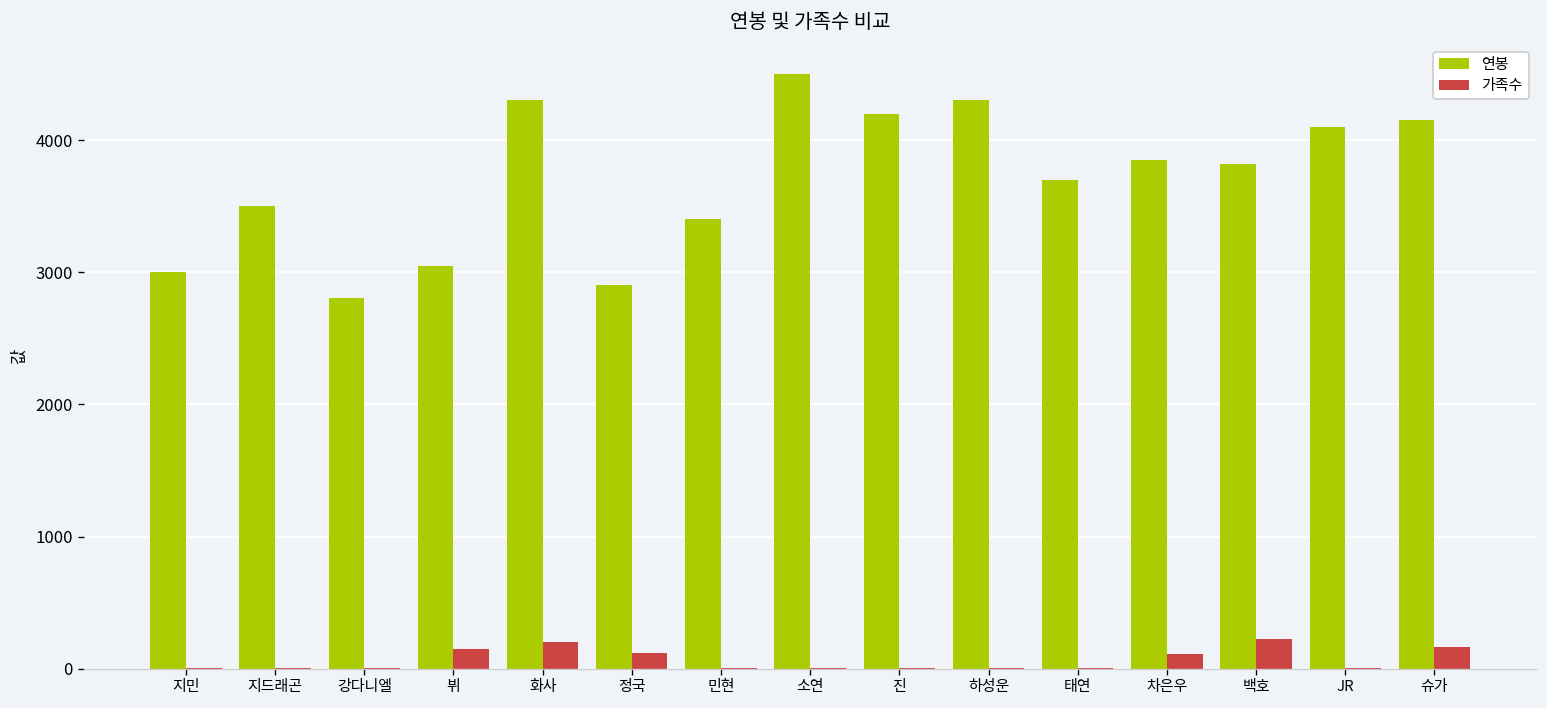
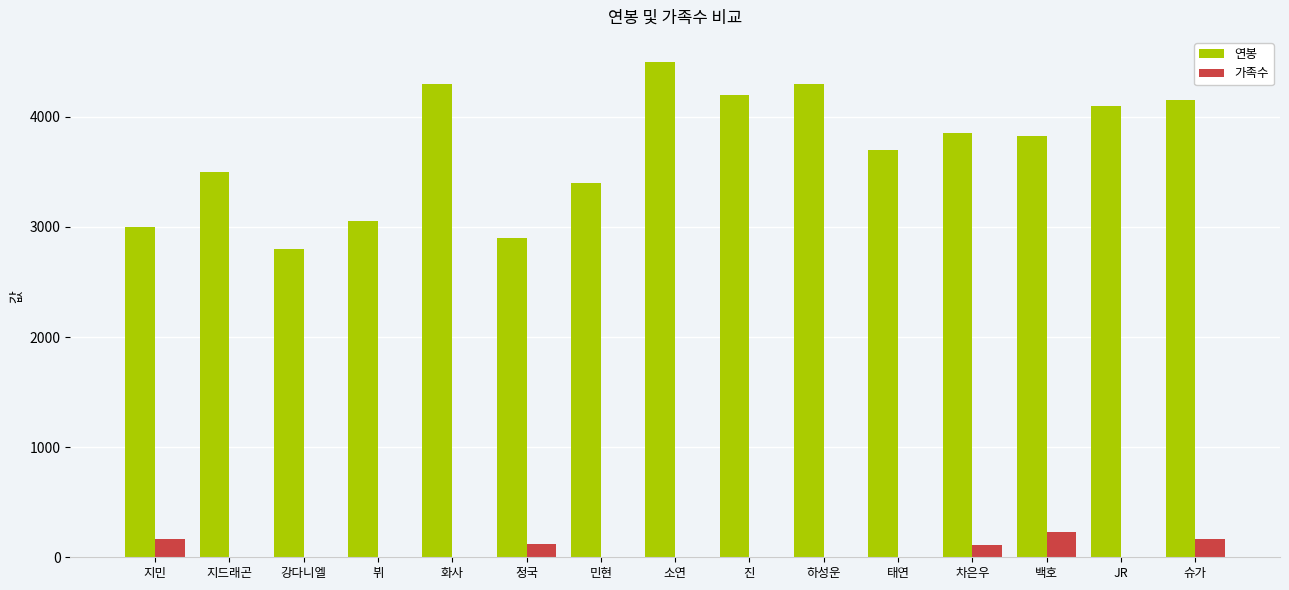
가족수, 지민: 0 -> 170
가족수, 뷔: 150 -> 0
가족수, 화사: 200 -> 0
